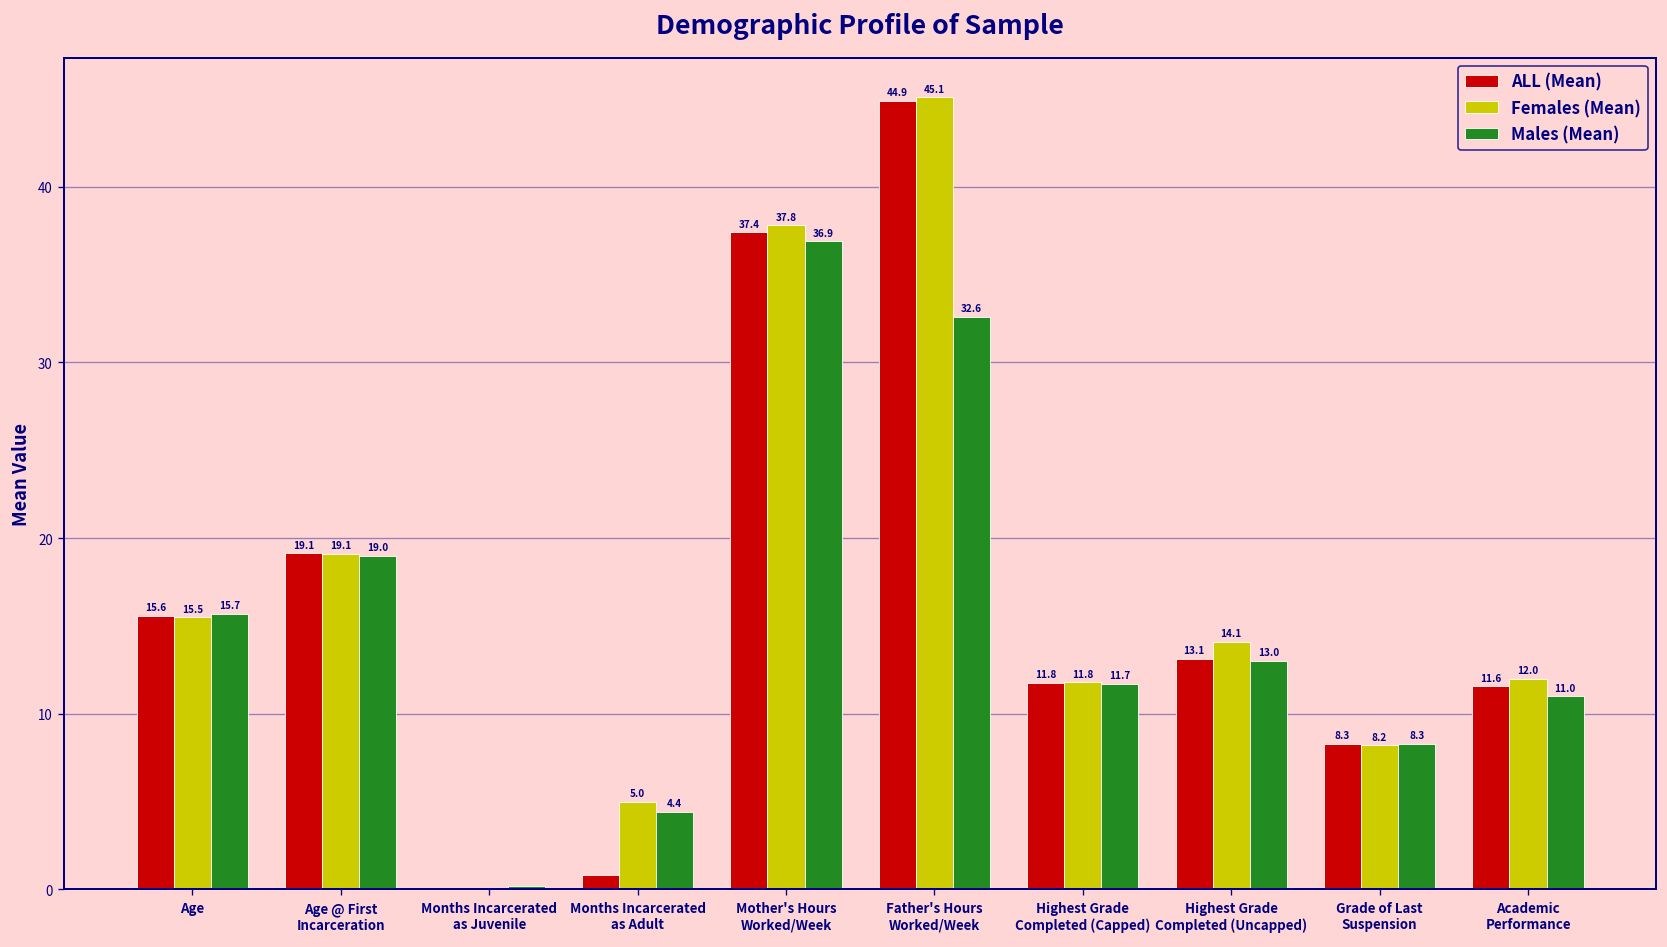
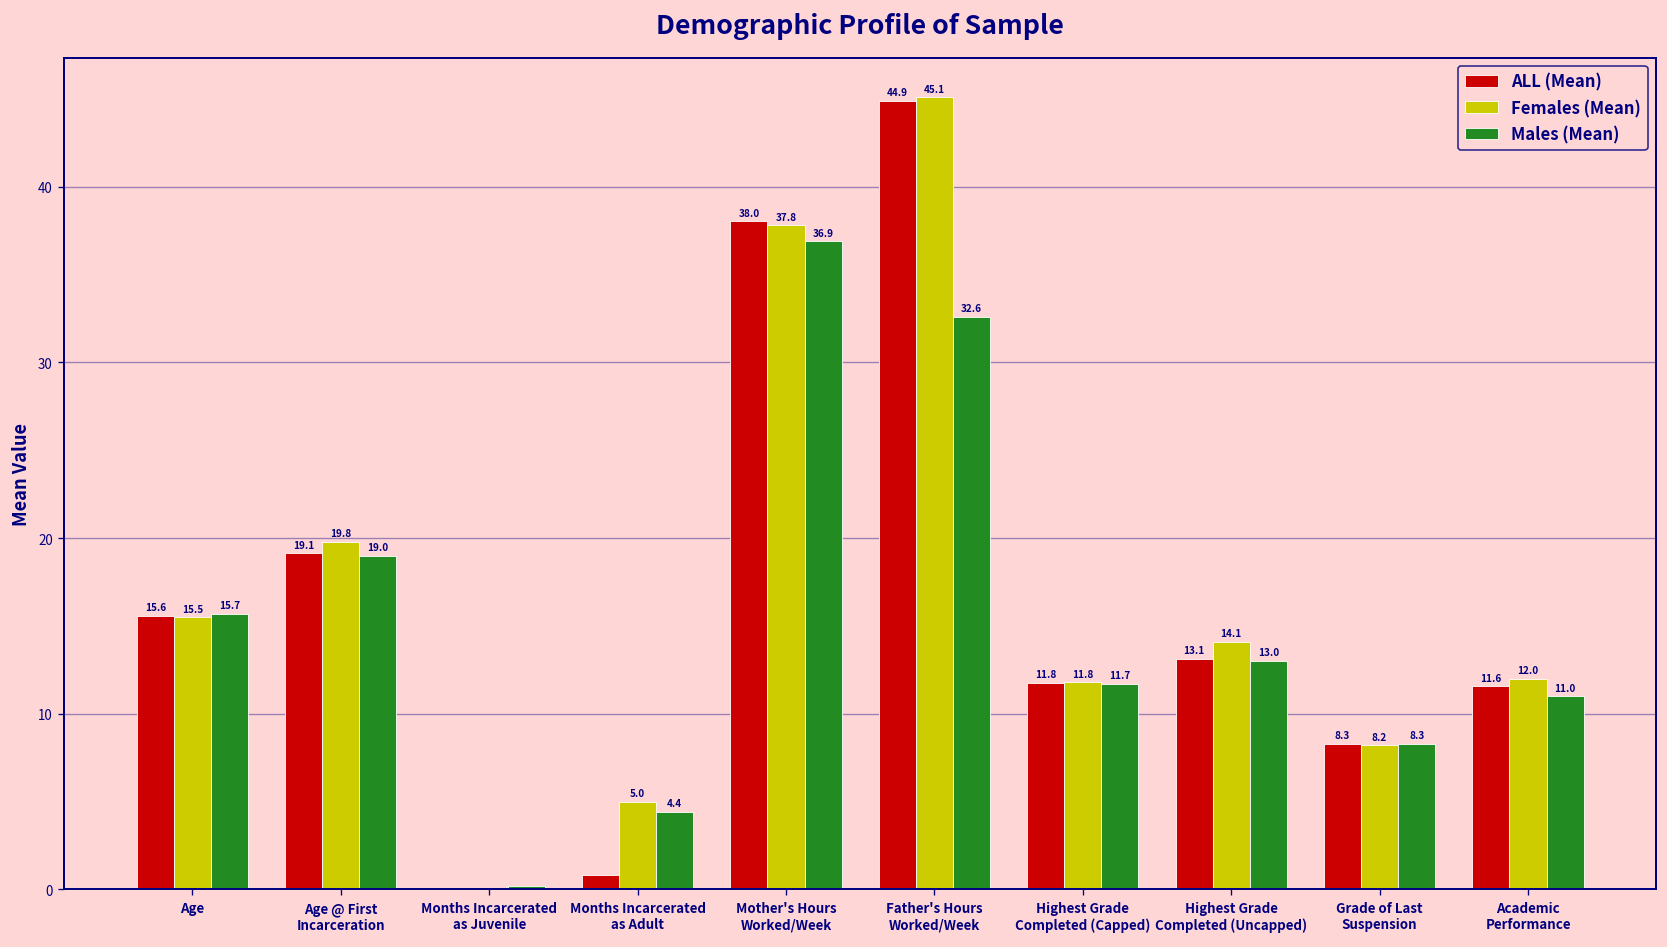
Females (Mean), Age @ First Incarceration: 19.1 -> 19.8
ALL (Mean), Mother's Hours Worked/Week: 37.4 -> 38.0
